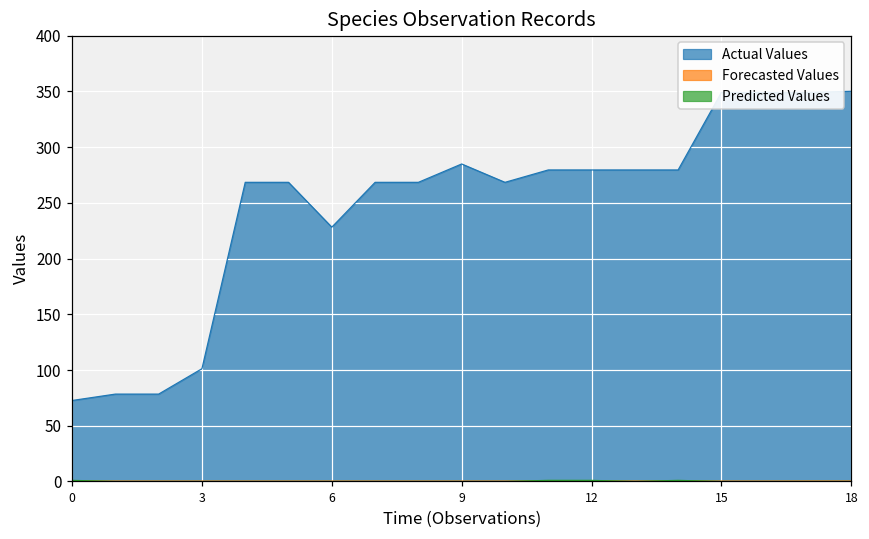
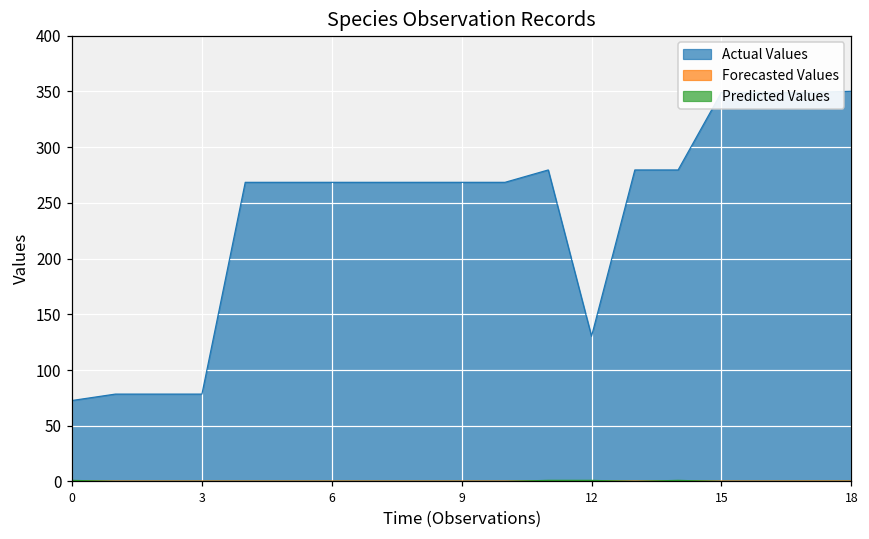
Actual Values, 3: 101 -> 78
Actual Values, 6: 228 -> 268
Actual Values, 9: 285 -> 268
Actual Values, 12: 279 -> 130
